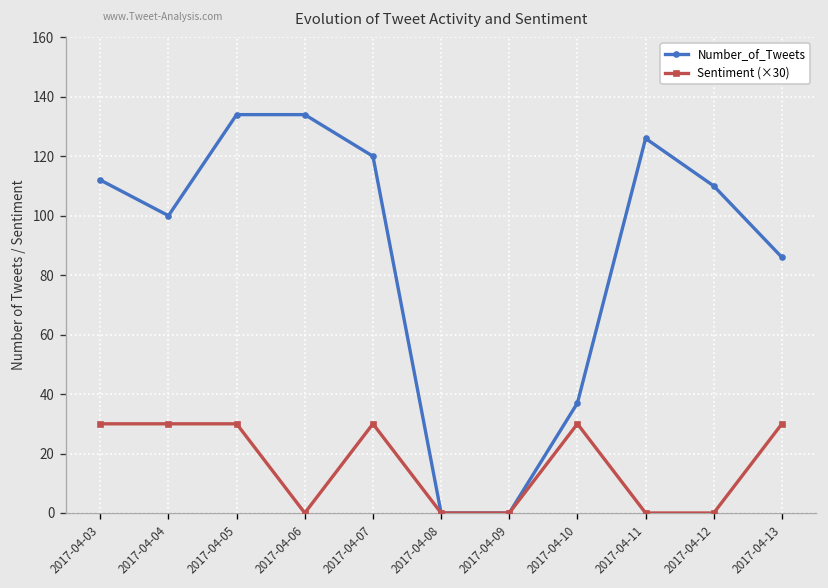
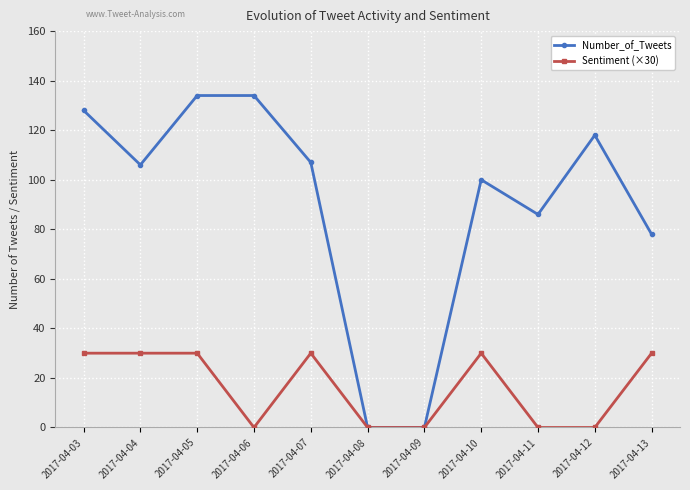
Number_of_Tweets, 2017-04-03: 112 -> 128
Number_of_Tweets, 2017-04-04: 100 -> 106
Number_of_Tweets, 2017-04-07: 120 -> 107
Number_of_Tweets, 2017-04-10: 37 -> 100
Number_of_Tweets, 2017-04-11: 126 -> 86
Number_of_Tweets, 2017-04-12: 110 -> 118
Number_of_Tweets, 2017-04-13: 86 -> 78
